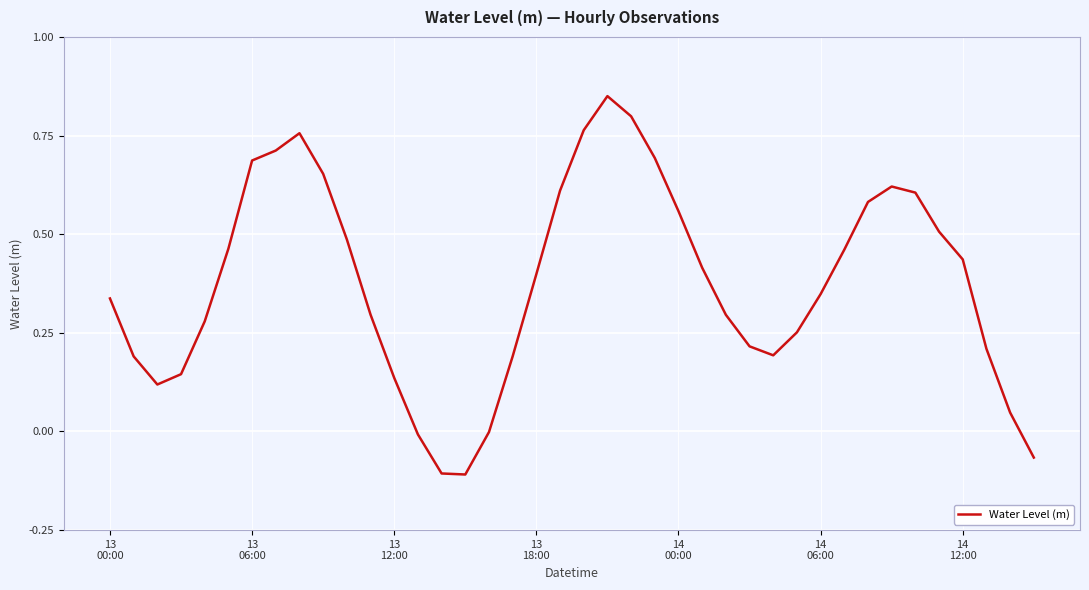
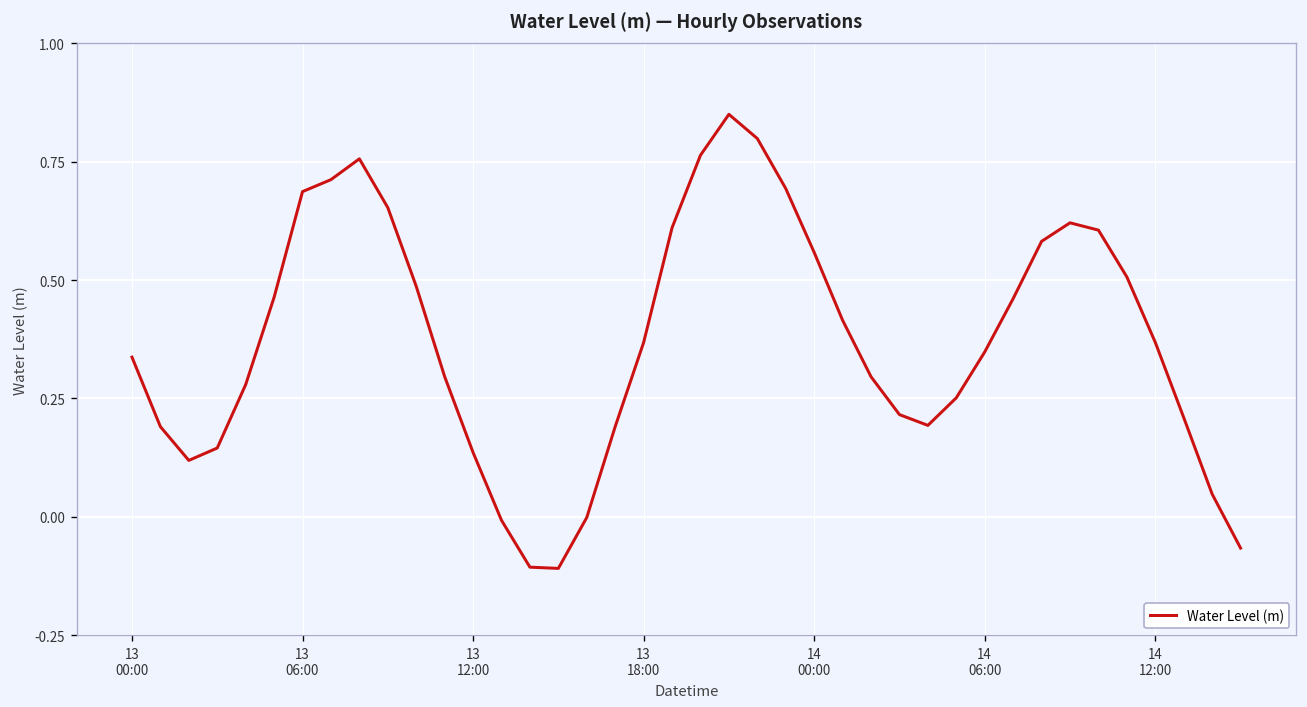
13 18:00: 0.40 -> 0.37
14 12:00: 0.44 -> 0.37
